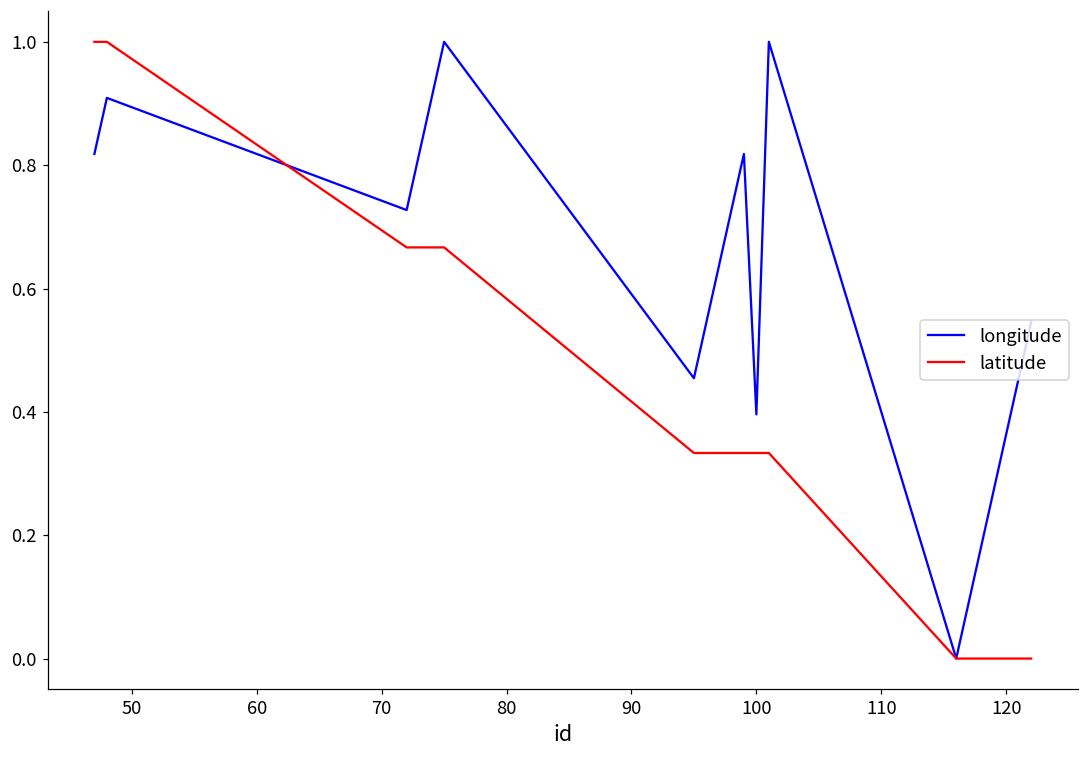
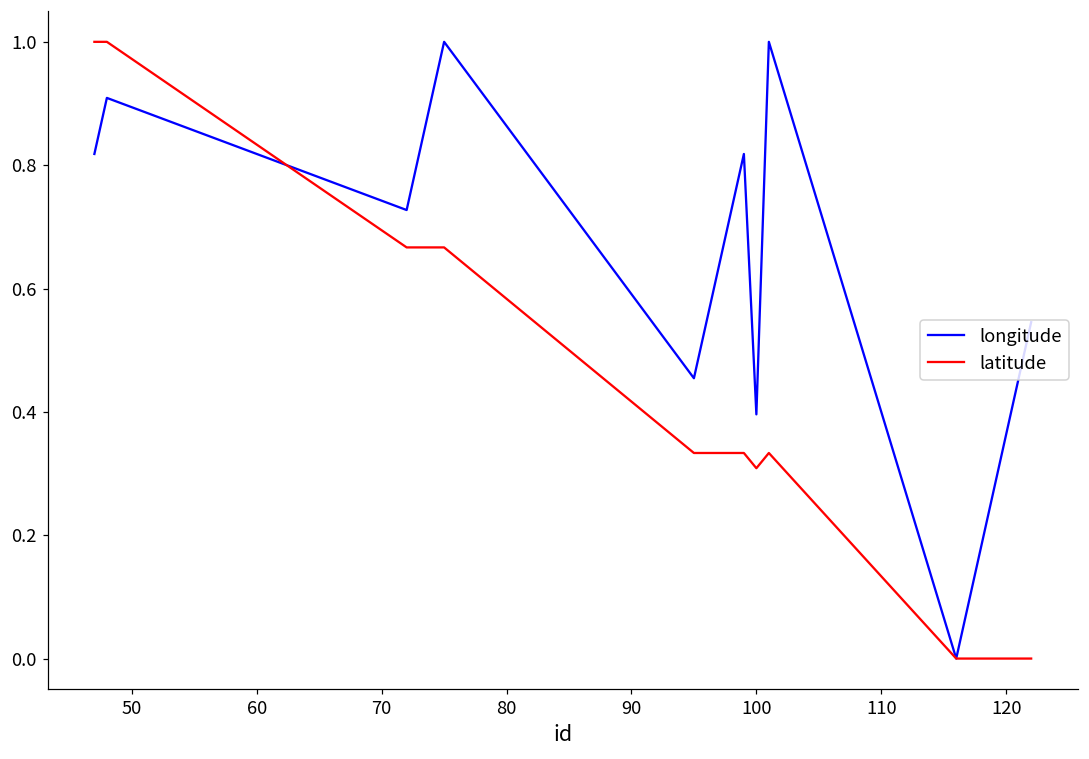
latitude, 100: 0.33 -> 0.31
